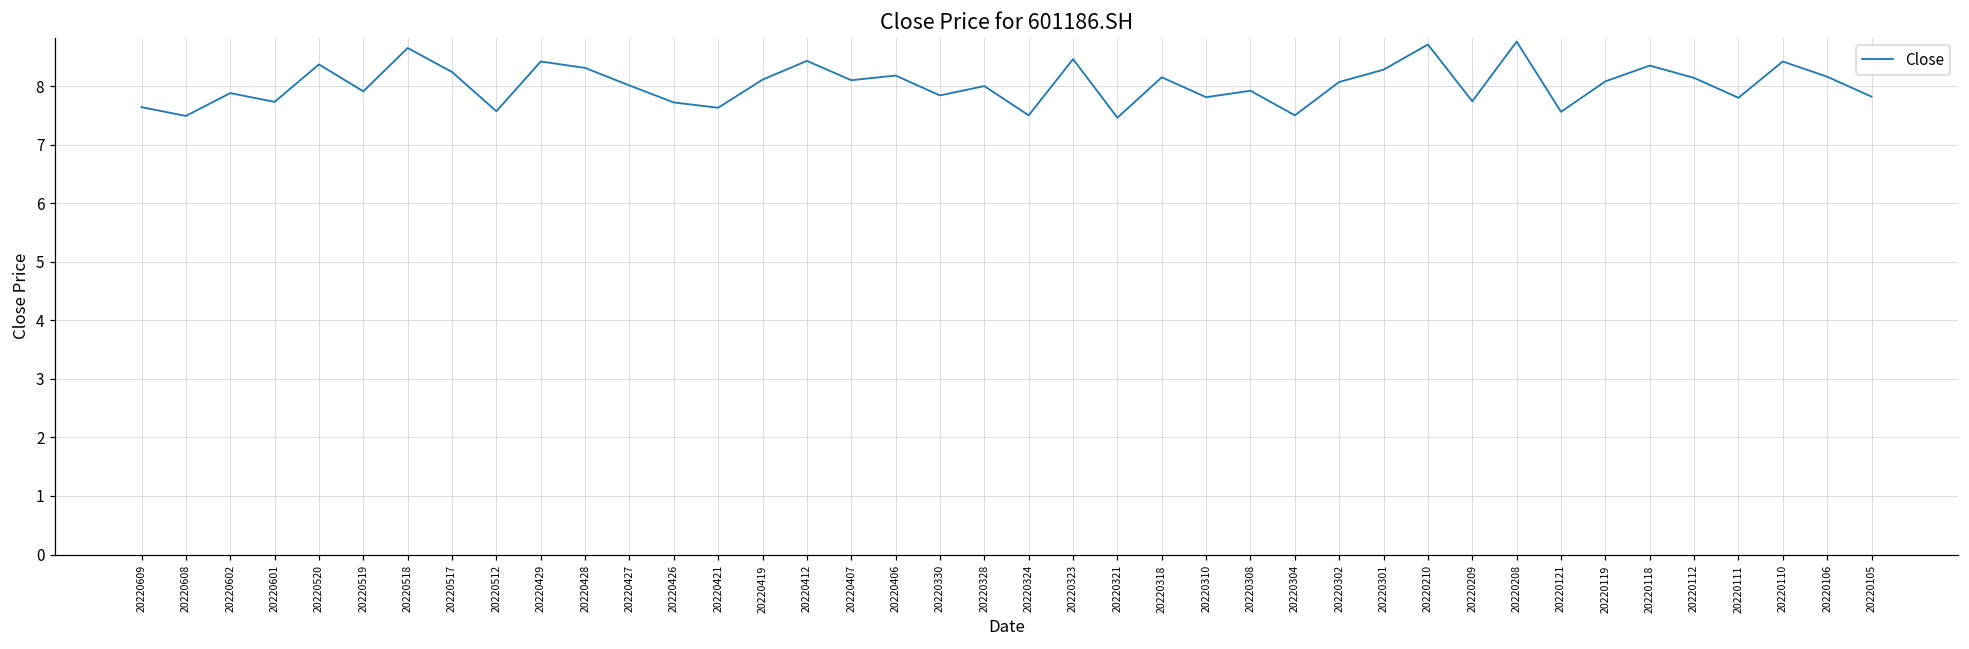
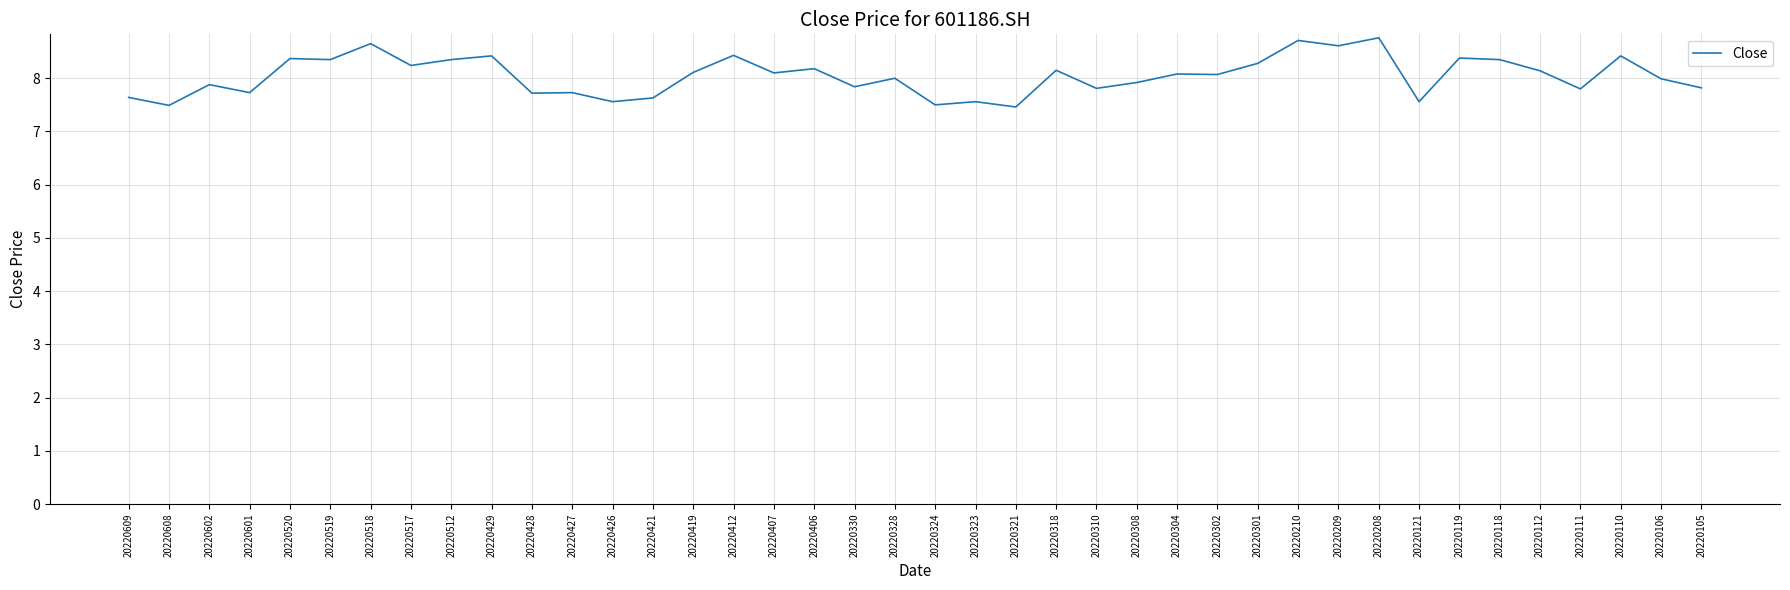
20220519: 7.9 -> 8.4
20220512: 7.6 -> 8.4
20220428: 8.3 -> 7.7
20220427: 8.0 -> 7.7
20220426: 7.7 -> 7.6
20220323: 8.5 -> 7.6
20220304: 7.5 -> 8.1
20220209: 7.7 -> 8.6
20220119: 8.1 -> 8.4
20220106: 8.2 -> 8.0
